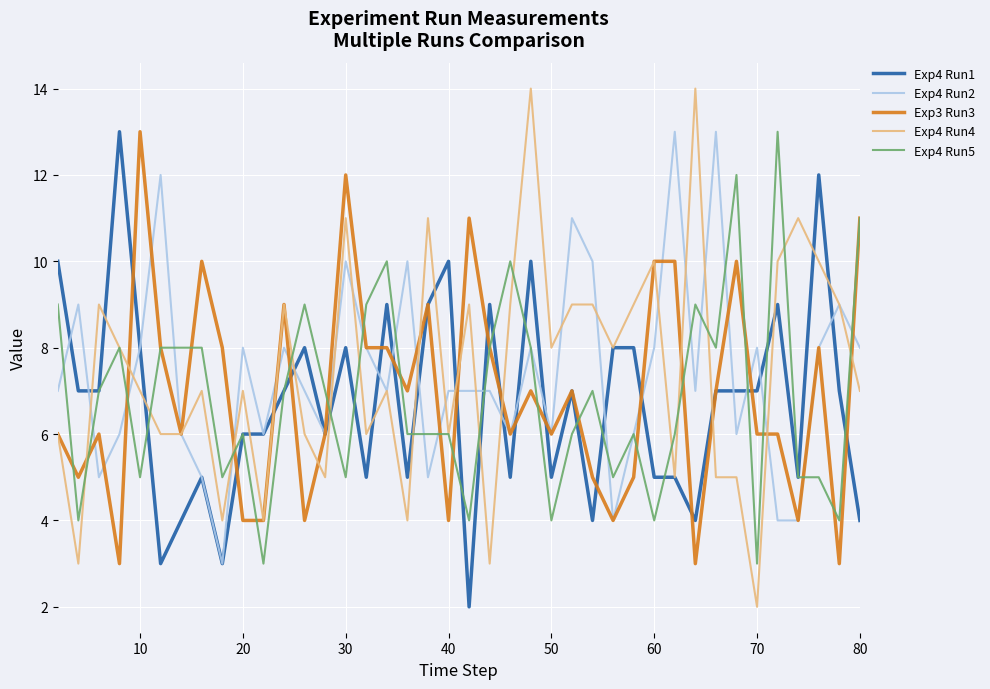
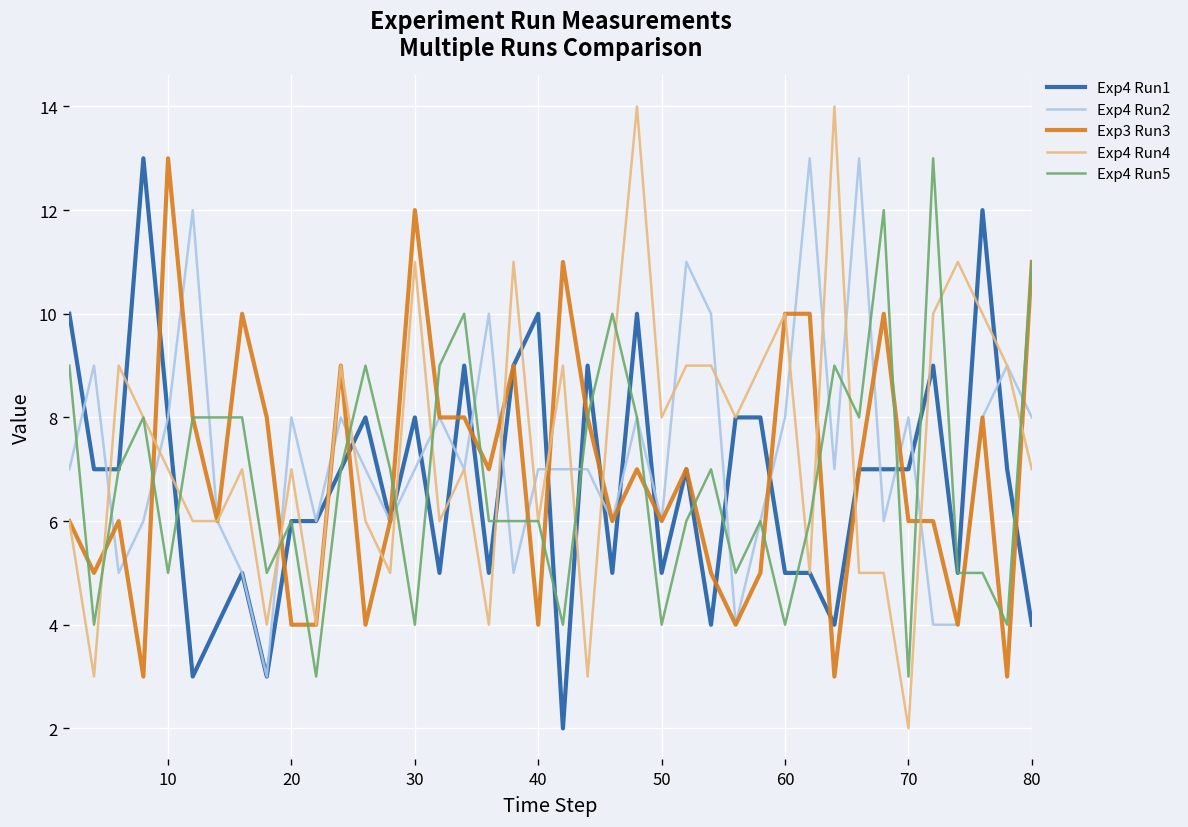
Exp4 Run2, 30: 10 -> 7
Exp4 Run5, 30: 5 -> 4
